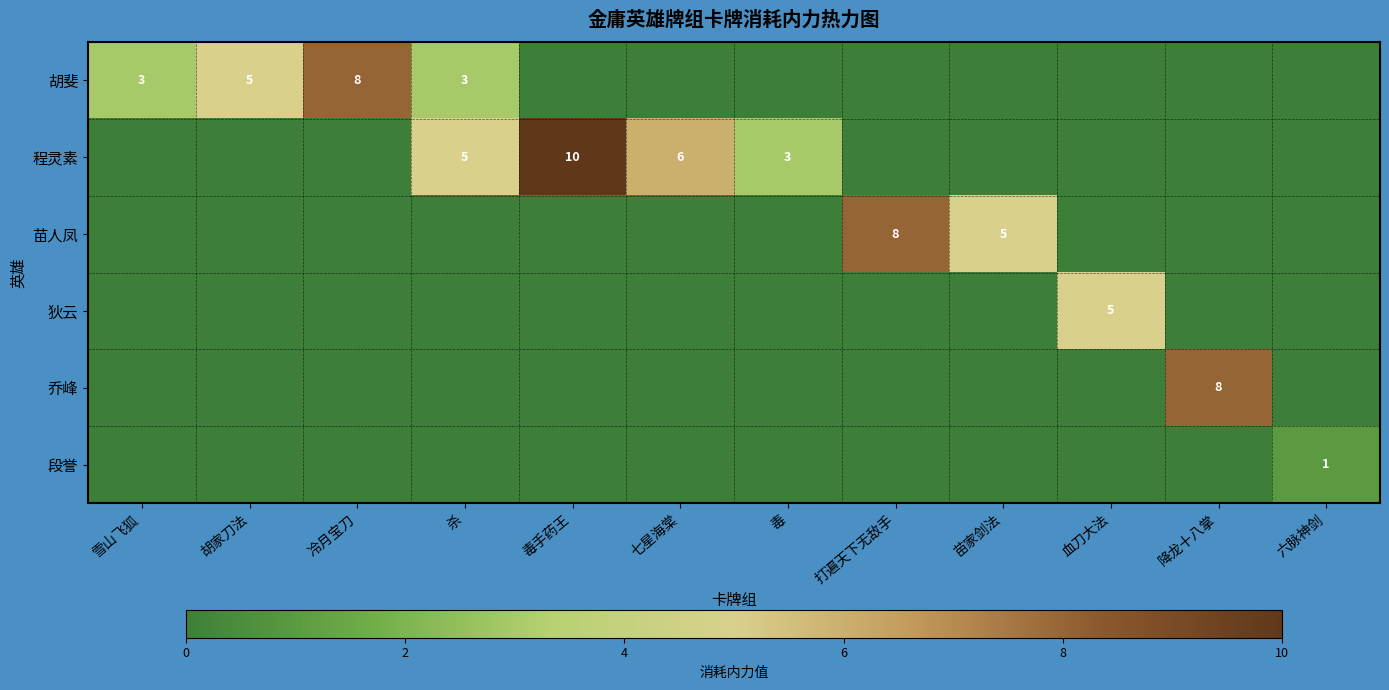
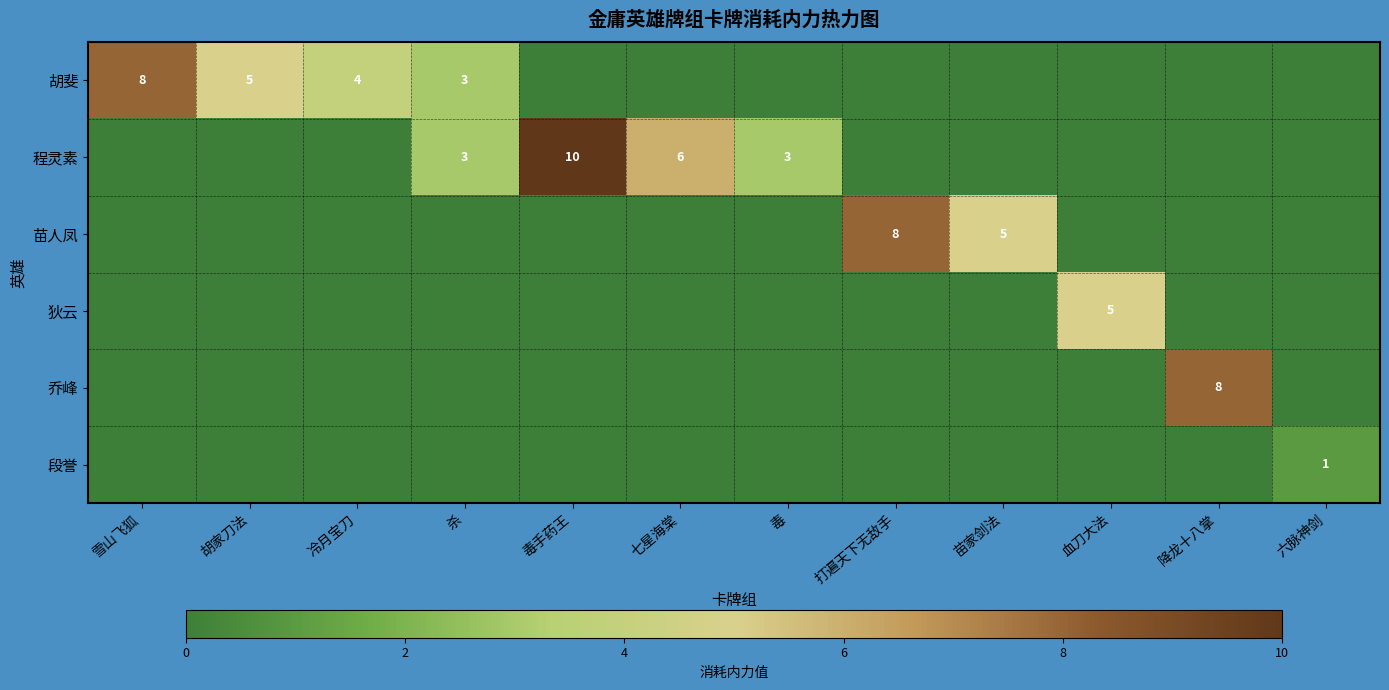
胡斐, 雪山飞狐: 3 -> 8
胡斐, 冷月宝刀: 8 -> 4
程灵素, 杀: 5 -> 3
